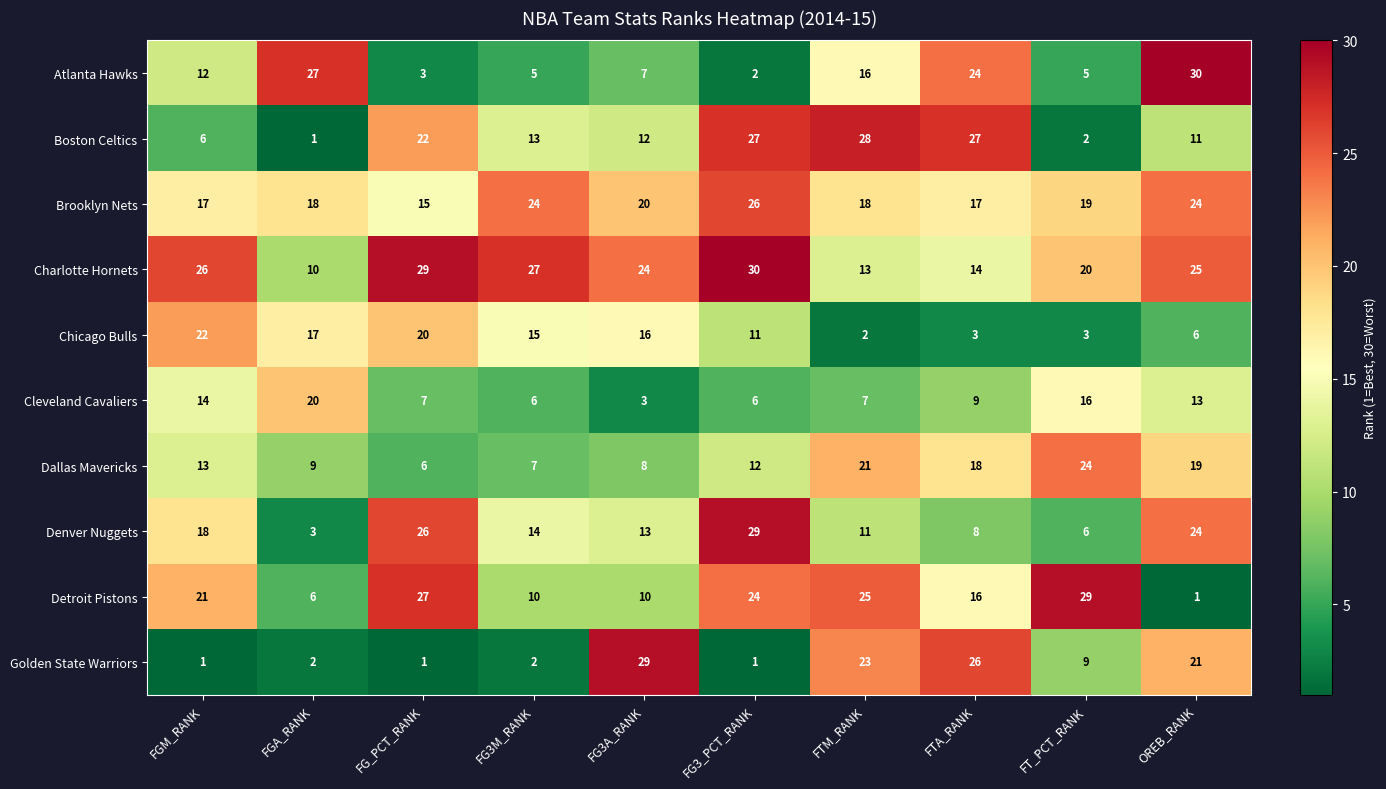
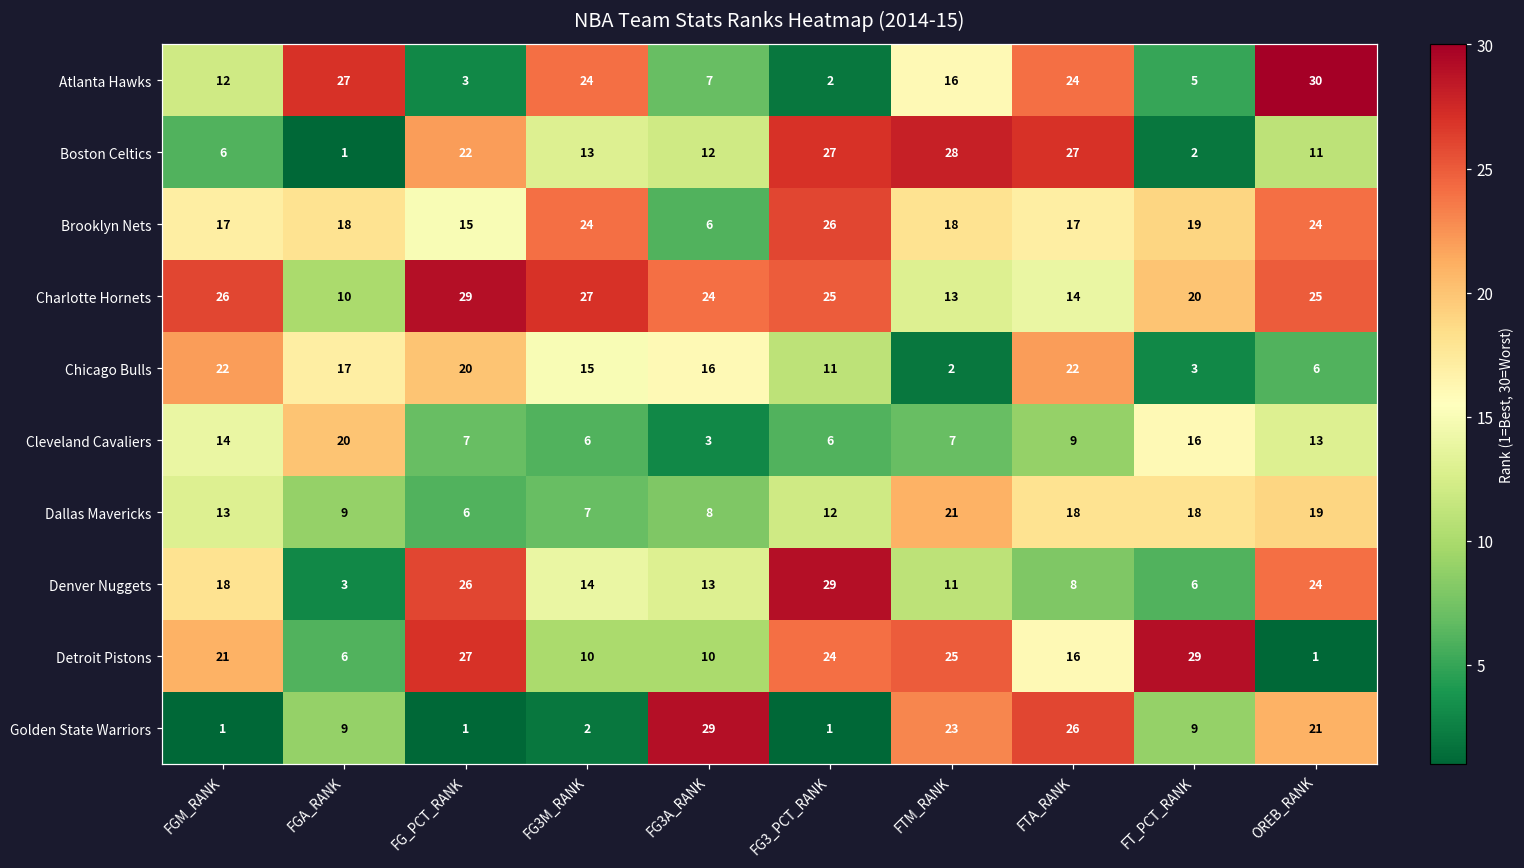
Atlanta Hawks, FG3M_RANK: 5 -> 24
Brooklyn Nets, FG3A_RANK: 20 -> 6
Charlotte Hornets, FG3_PCT_RANK: 30 -> 25
Chicago Bulls, FTA_RANK: 3 -> 22
Dallas Mavericks, FT_PCT_RANK: 24 -> 18
Golden State Warriors, FGA_RANK: 2 -> 9
